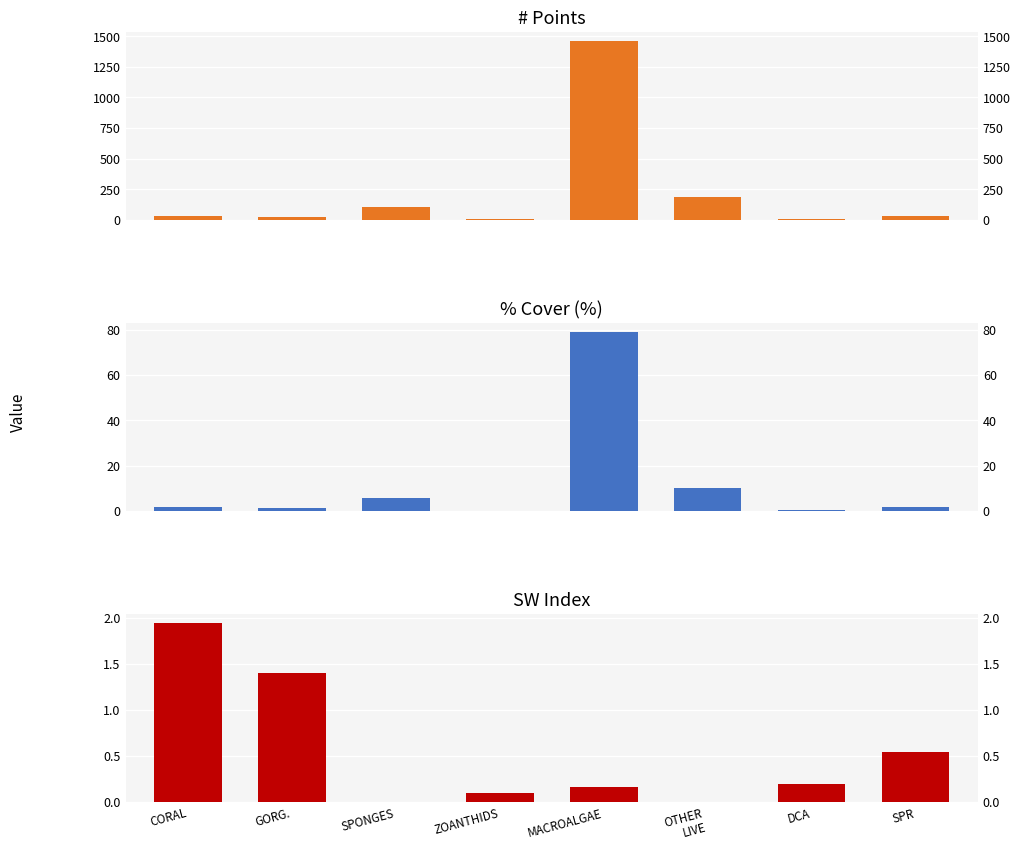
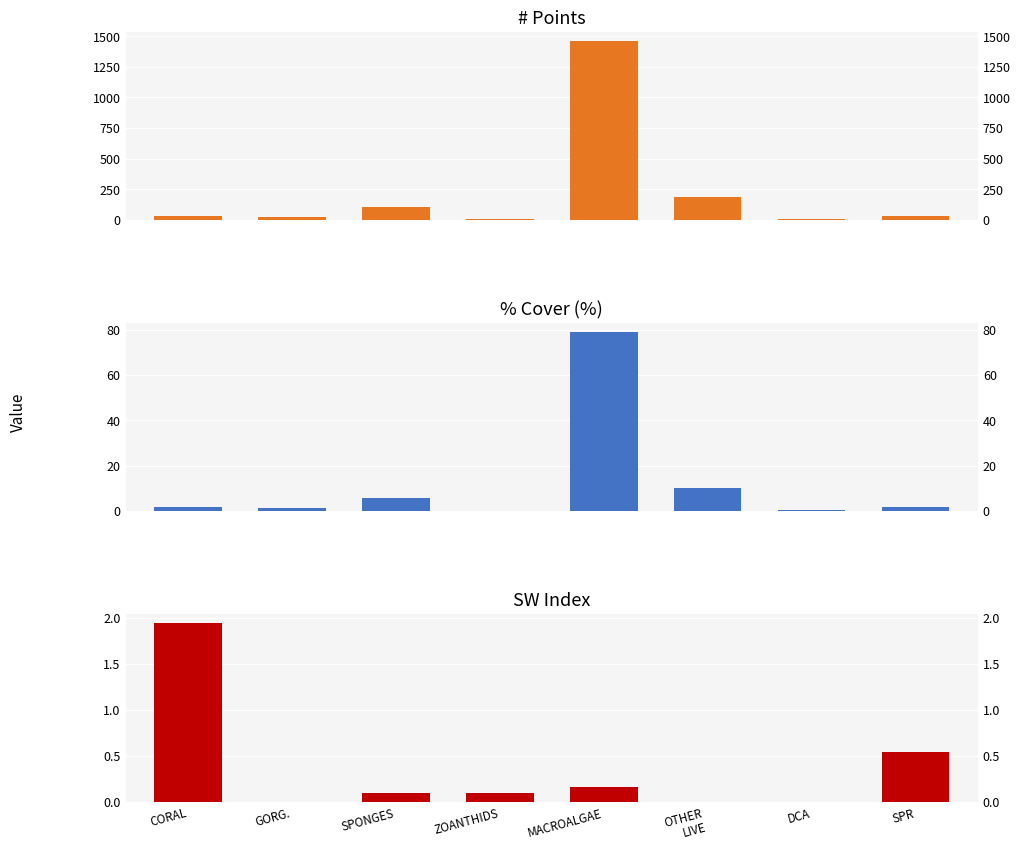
SW Index, GORG.: 1.4 -> 0.0
SW Index, SPONGES: 0.0 -> 0.1
SW Index, DCA: 0.2 -> 0.0
